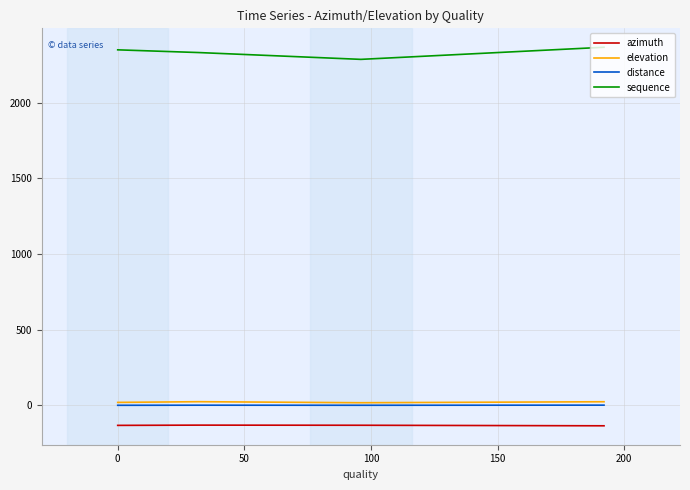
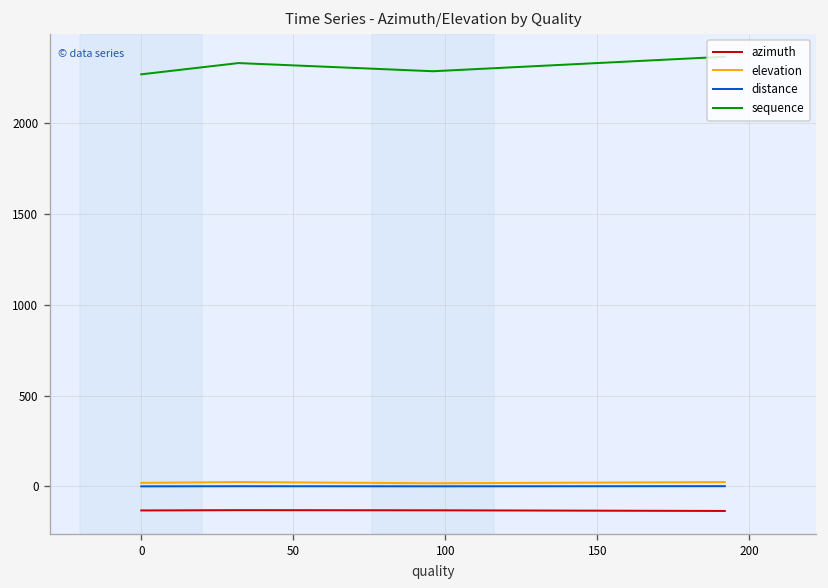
sequence, 0: 2350 -> 2270
